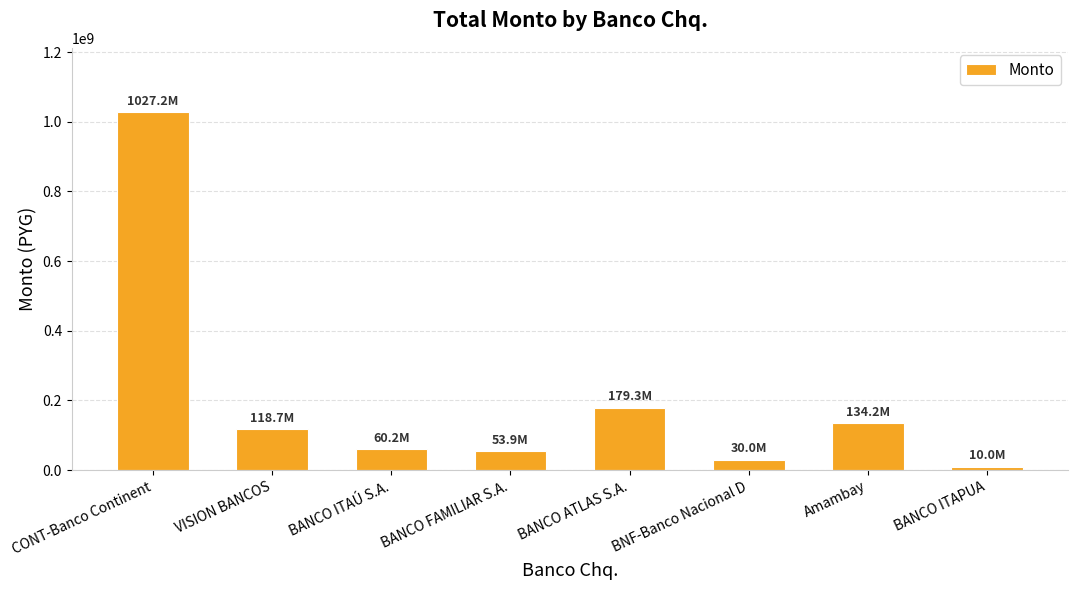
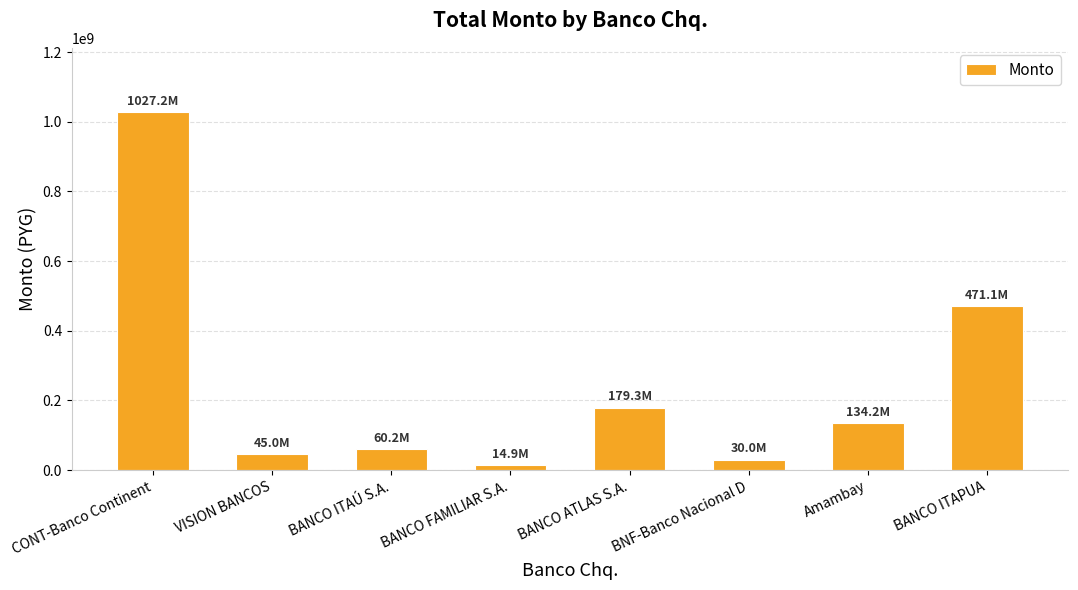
VISION BANCOS: 118.7M -> 45.0M
BANCO FAMILIAR S.A.: 53.9M -> 14.9M
BANCO ITAPUA: 10.0M -> 471.1M
